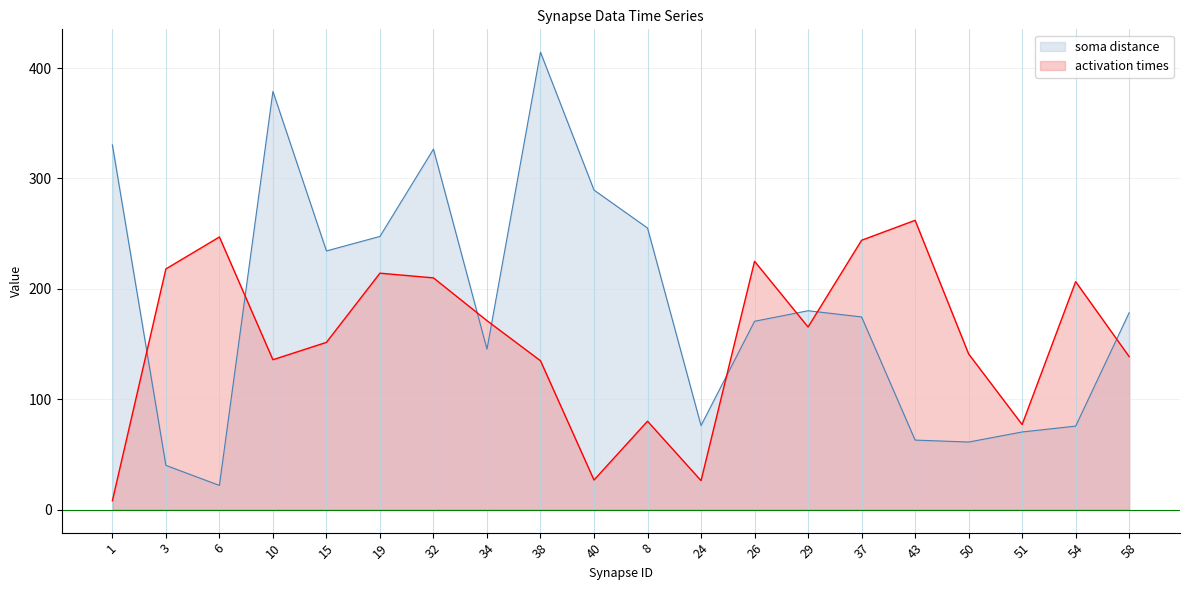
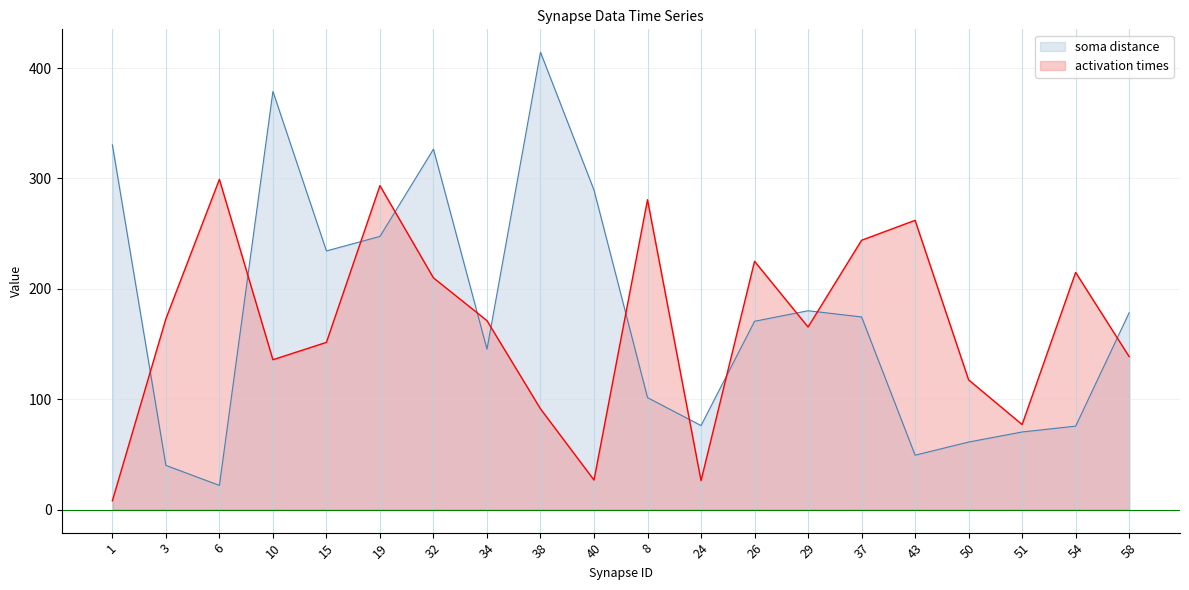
activation times, 3: 218 -> 173
activation times, 6: 247 -> 299
activation times, 19: 214 -> 293
activation times, 38: 135 -> 91
soma distance, 8: 255 -> 102
activation times, 8: 80 -> 281
soma distance, 43: 63 -> 49
activation times, 50: 141 -> 118
activation times, 54: 207 -> 215
